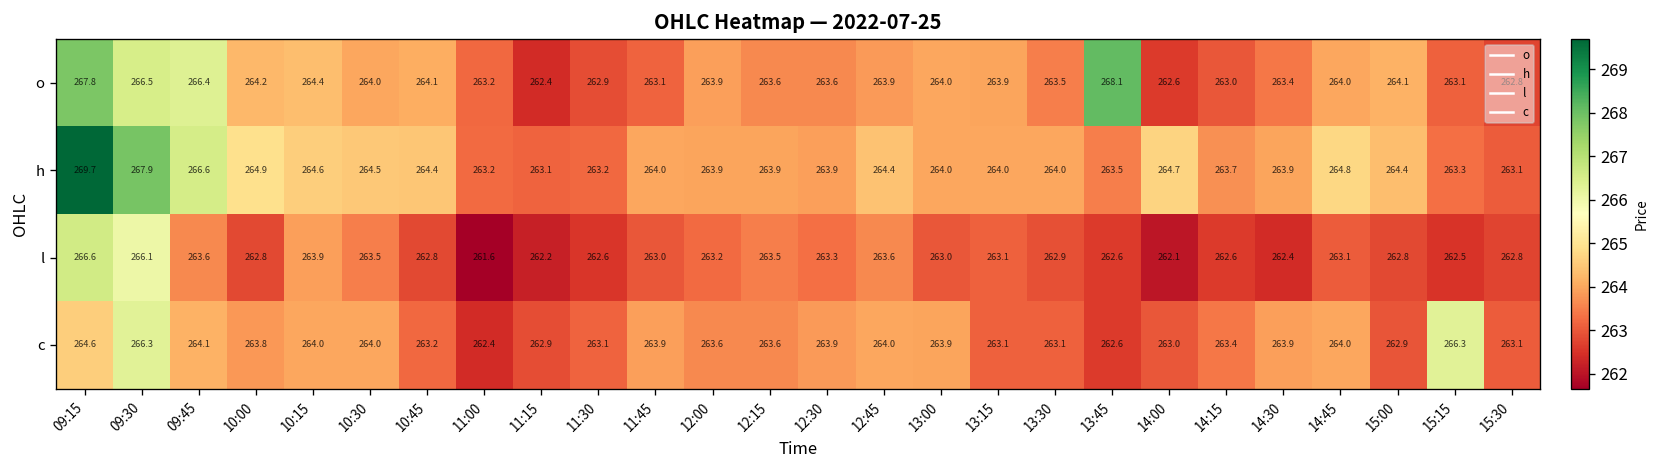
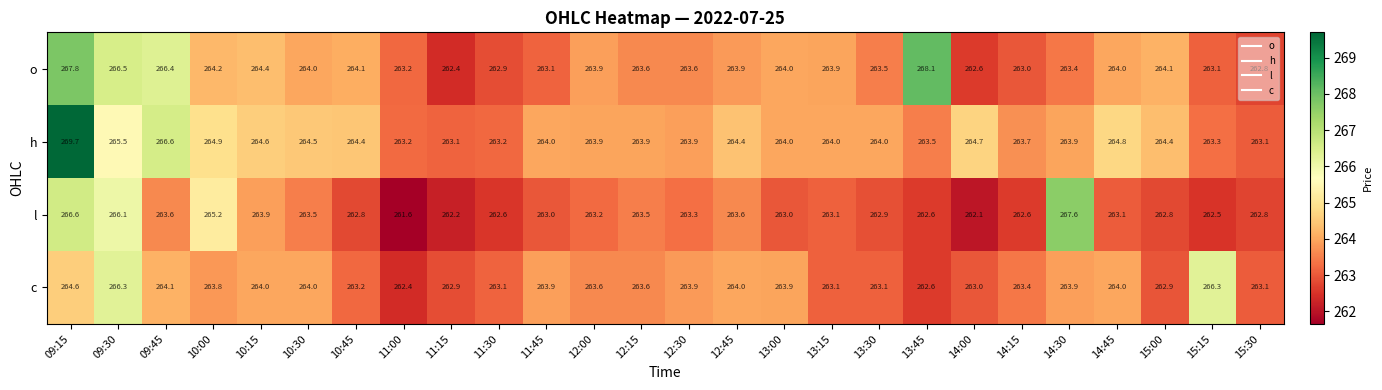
h, 09:30: 267.9 -> 265.5
l, 10:00: 262.8 -> 265.2
l, 14:30: 262.4 -> 267.6
